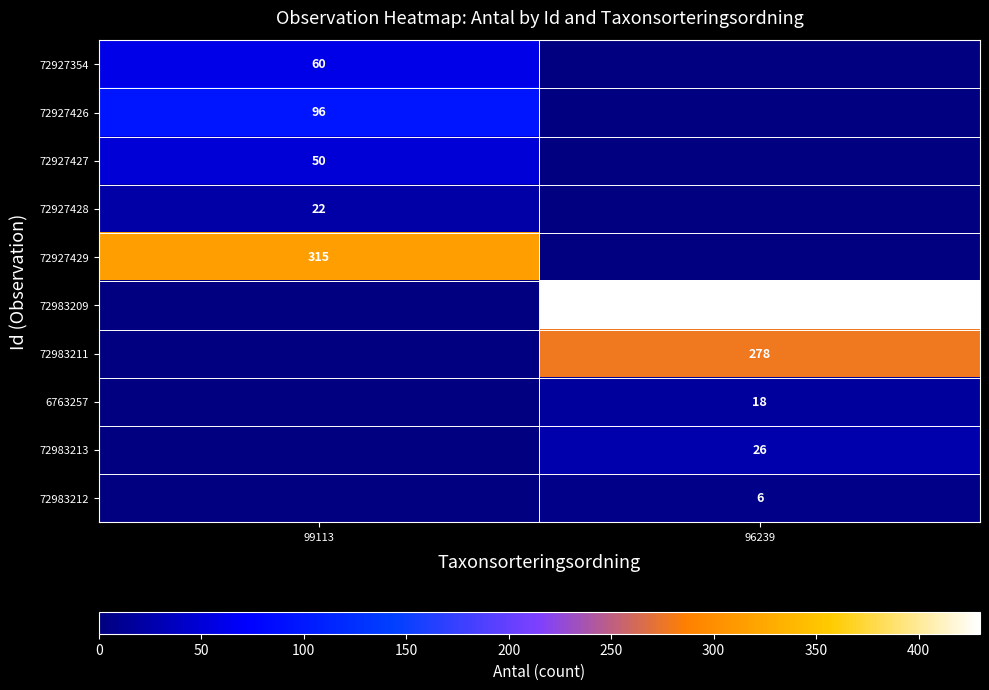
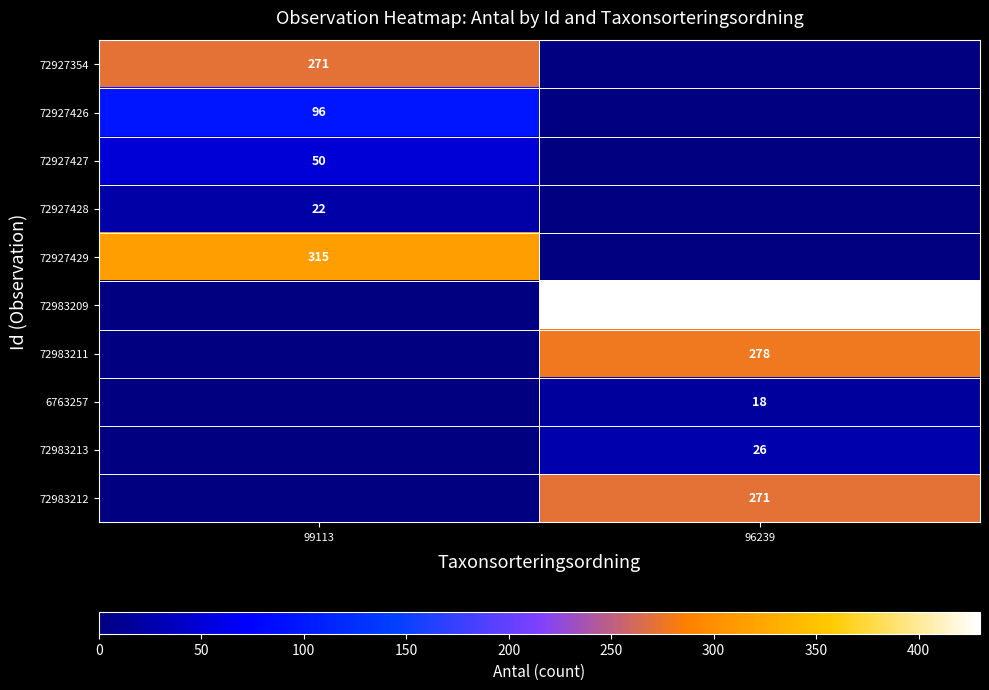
72927354, 99113: 60 -> 271
72983212, 96239: 6 -> 271
